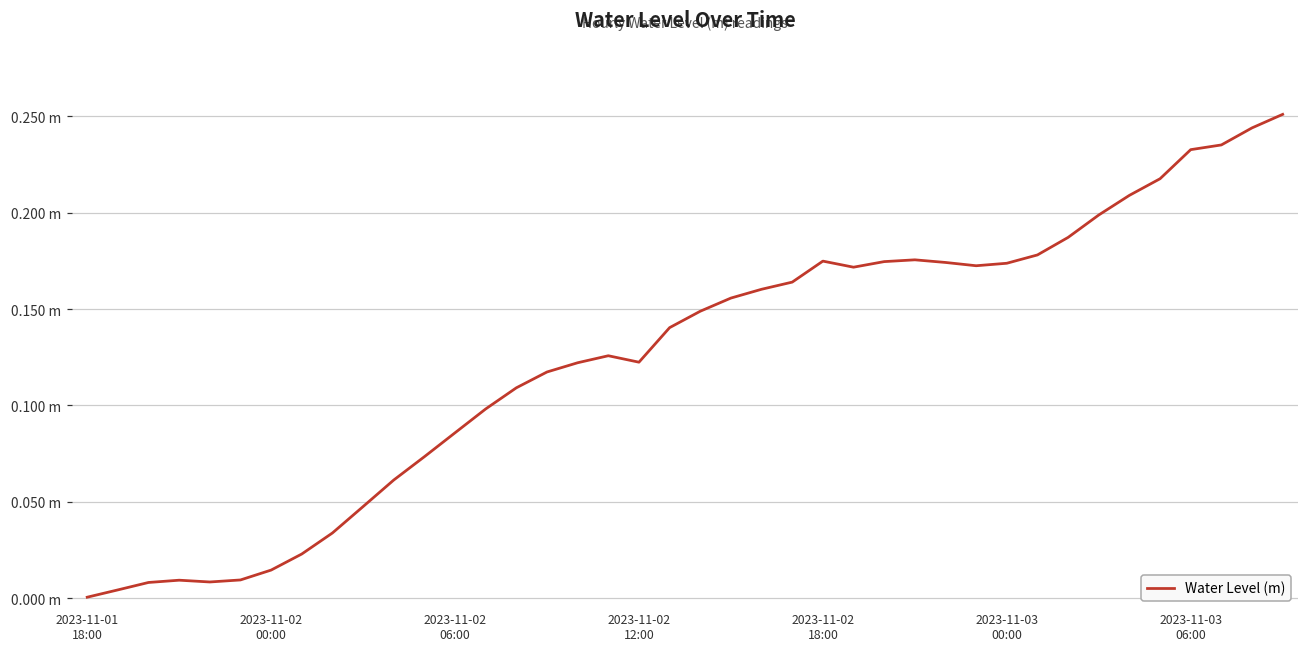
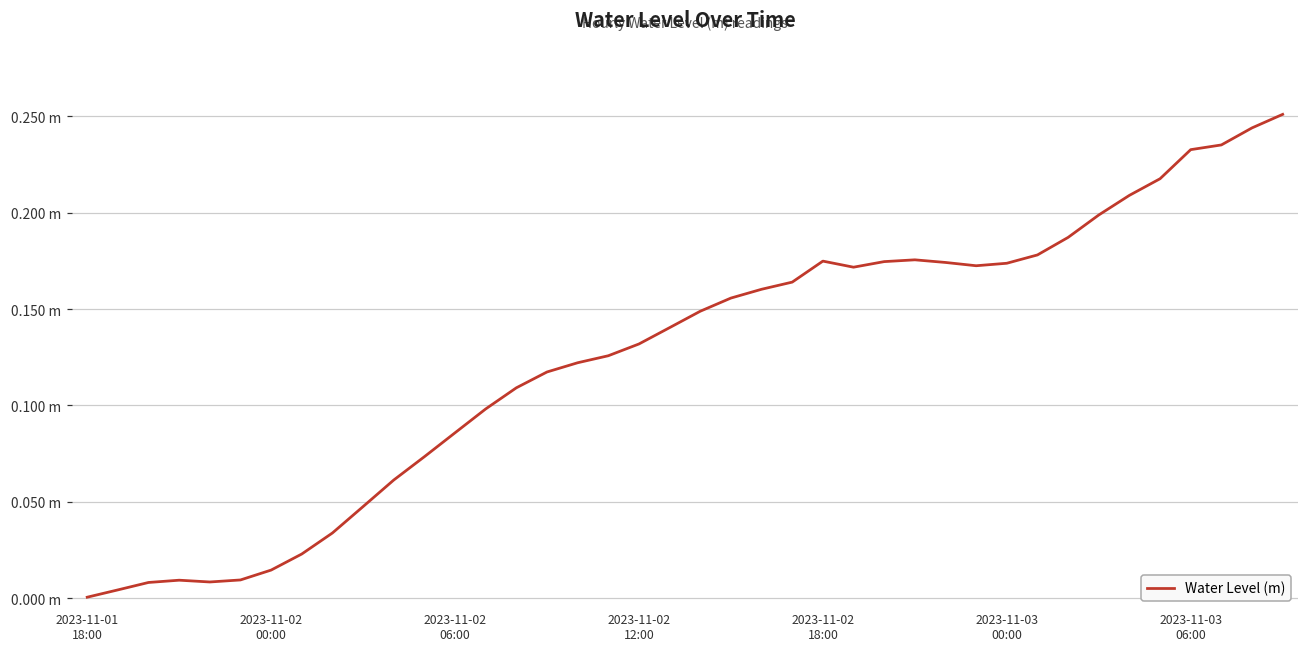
2023-11-02 12:00: 0.122 m -> 0.132 m
